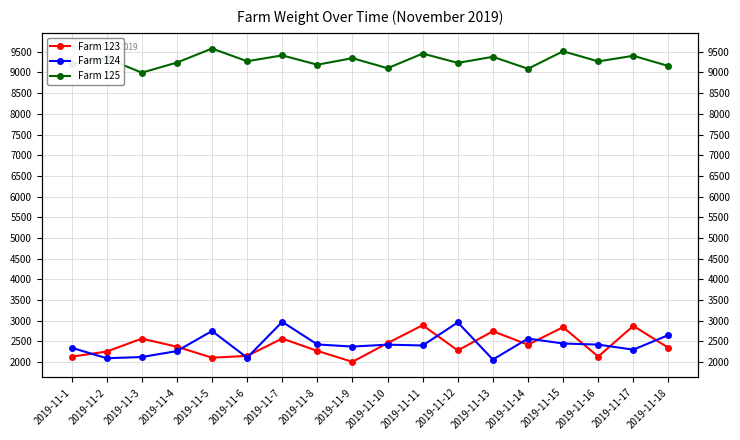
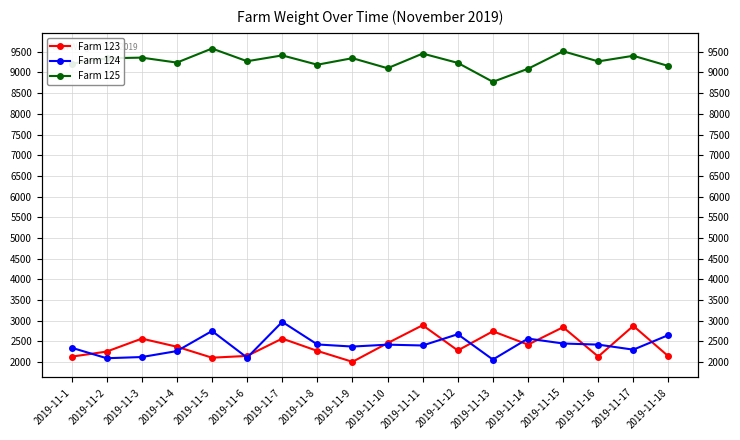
Farm 125, 2019-11-3: 9000 -> 9400
Farm 124, 2019-11-12: 3000 -> 2700
Farm 125, 2019-11-13: 9400 -> 8800
Farm 123, 2019-11-18: 2300 -> 2100
